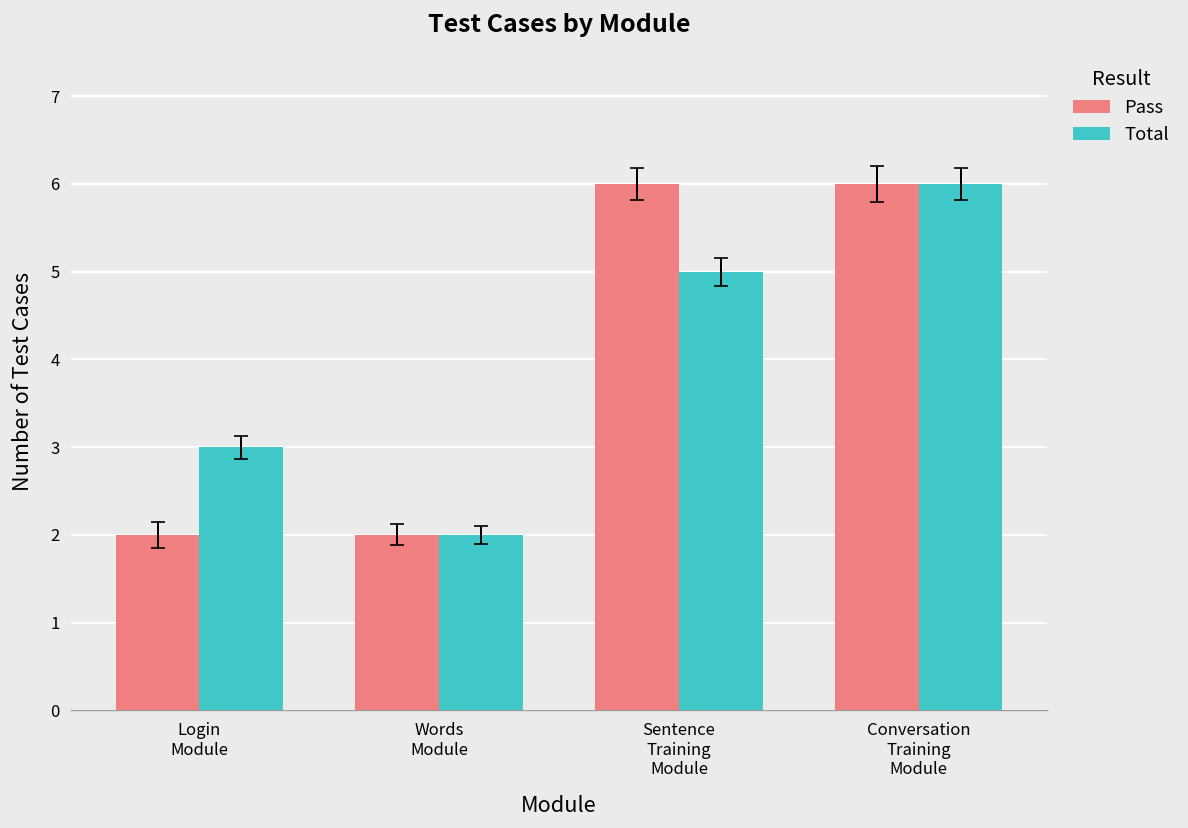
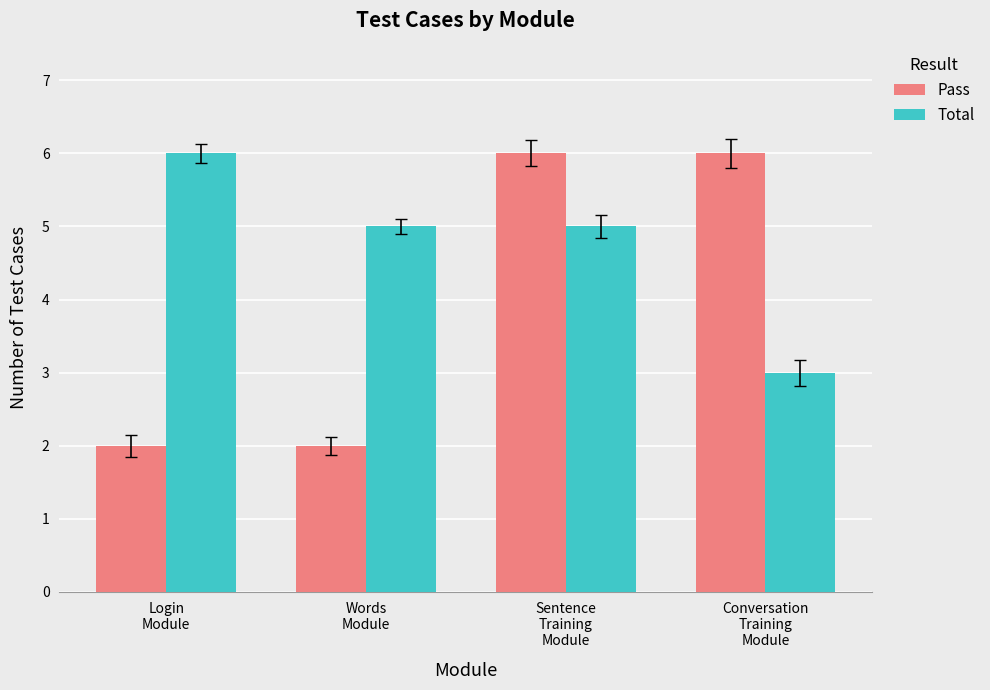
Total, Login Module: 3 -> 6
Total, Words Module: 2 -> 5
Total, Conversation Training Module: 6 -> 3
